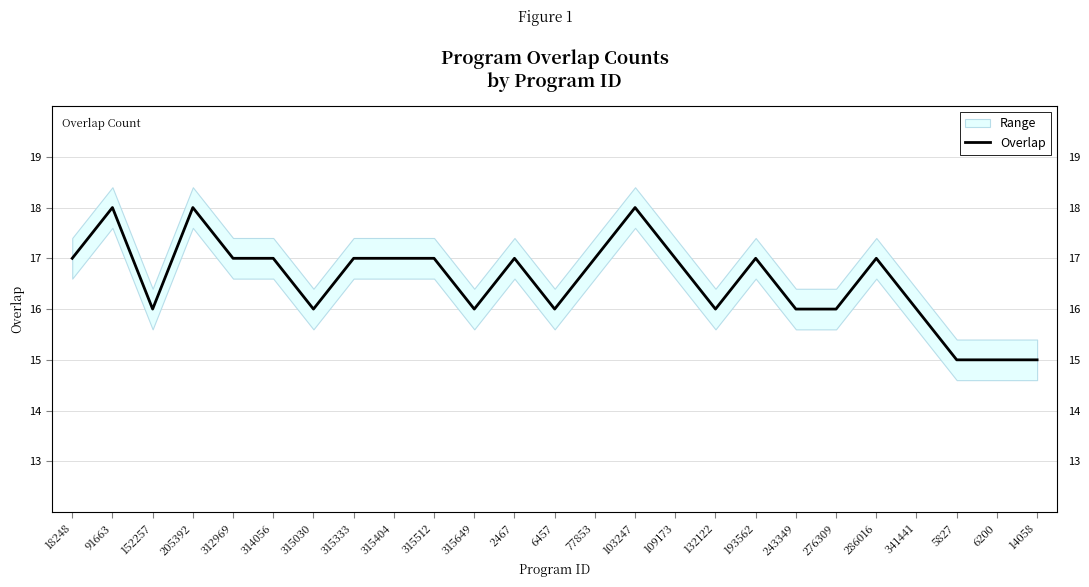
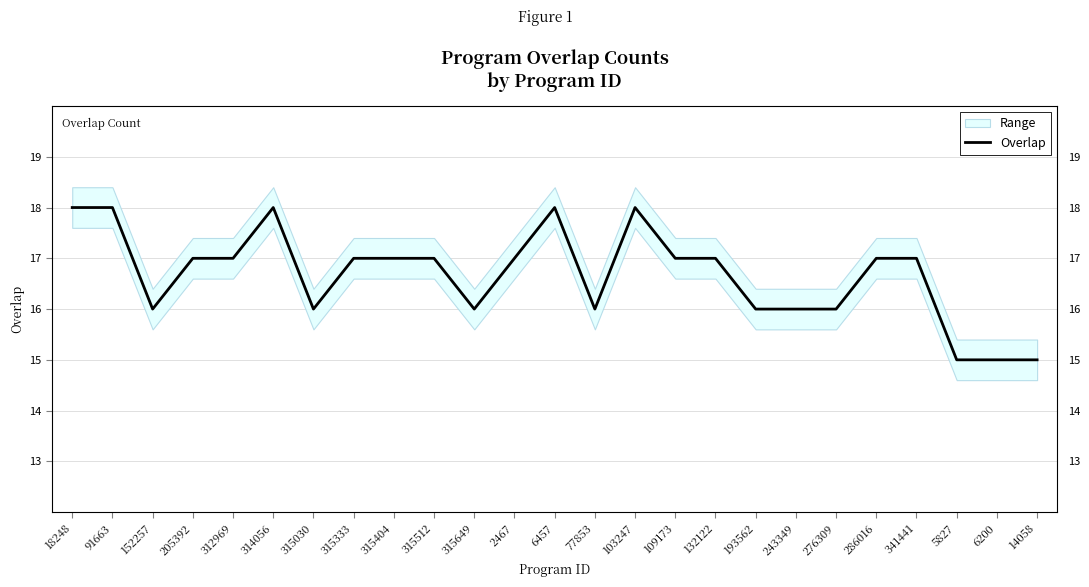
Overlap, 18248: 17 -> 18
Overlap, 205392: 18 -> 17
Overlap, 314056: 17 -> 18
Overlap, 6457: 16 -> 18
Overlap, 77853: 17 -> 16
Overlap, 132122: 16 -> 17
Overlap, 193562: 17 -> 16
Overlap, 341441: 16 -> 17
